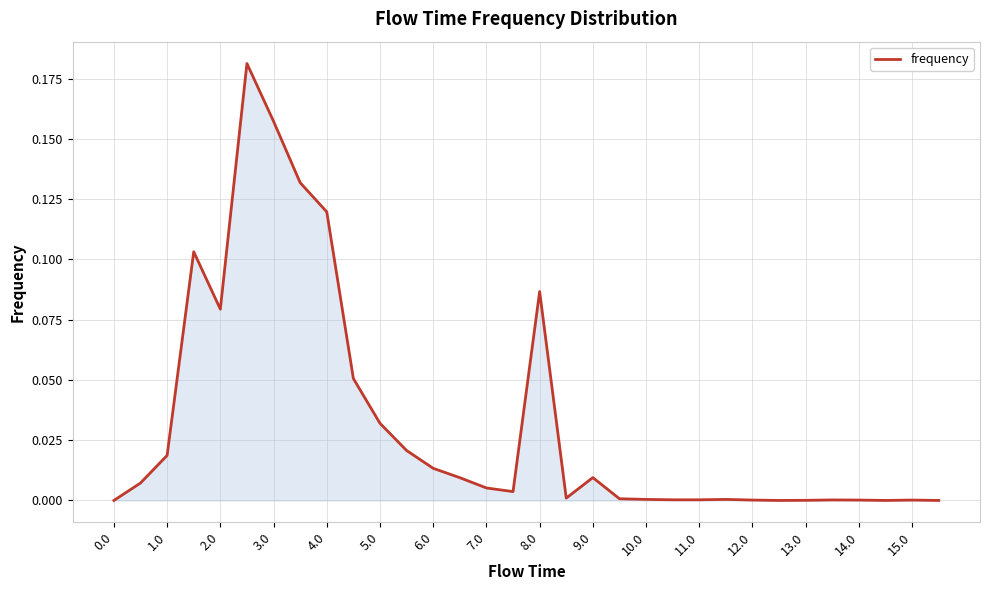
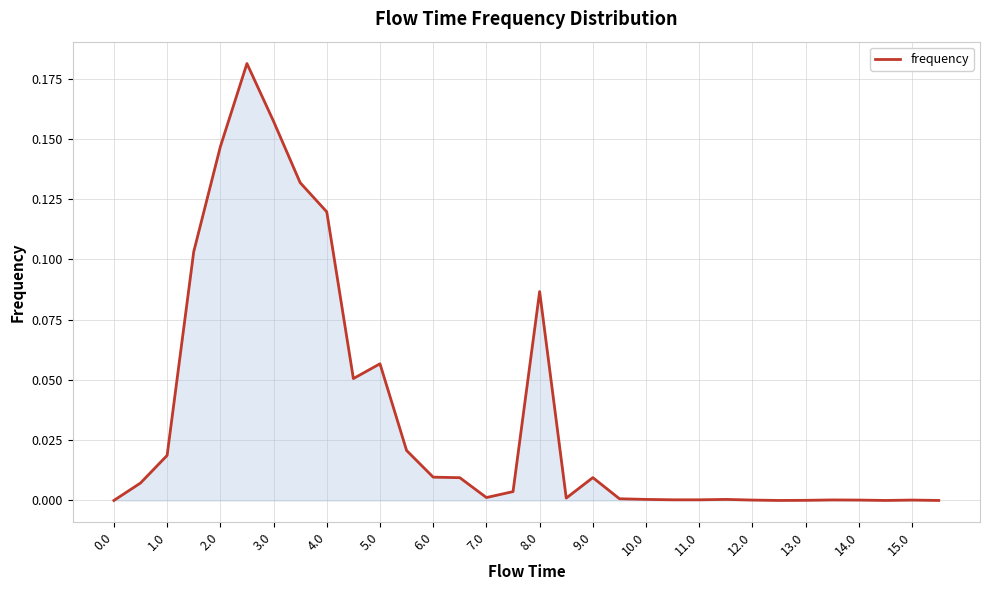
2.0: 0.079 -> 0.147
5.0: 0.032 -> 0.057
6.0: 0.013 -> 0.010
7.0: 0.005 -> 0.001
